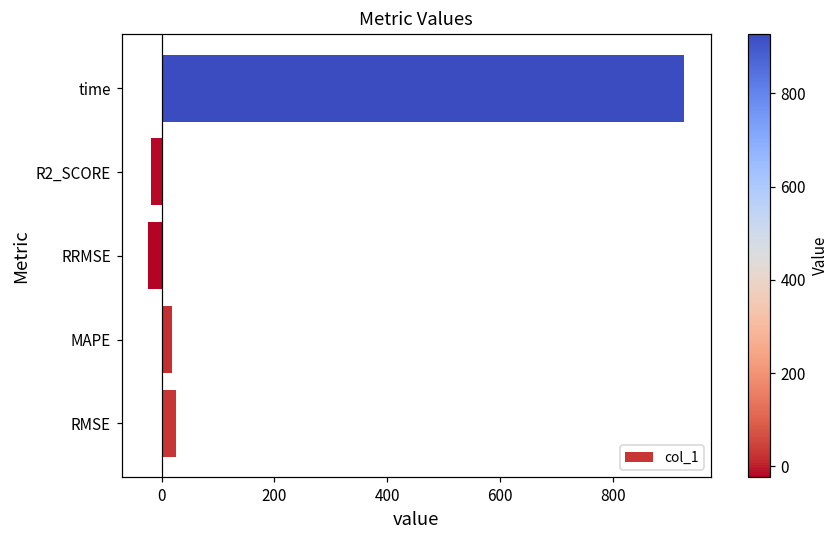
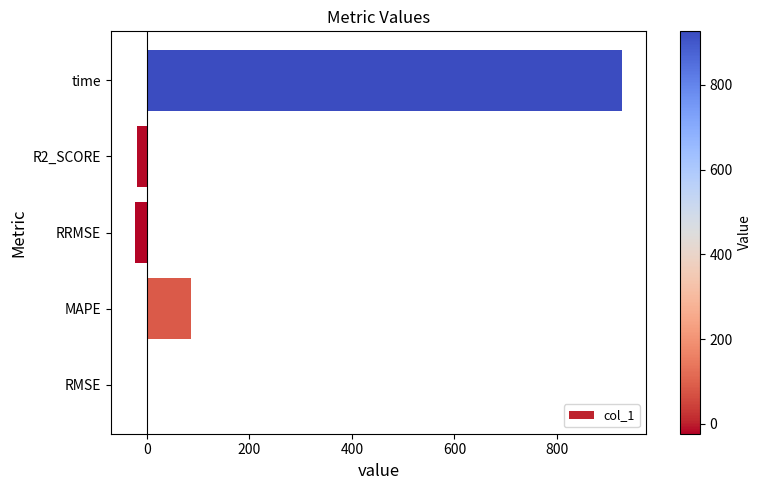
MAPE: 20 -> 90
RMSE: 30 -> 0
